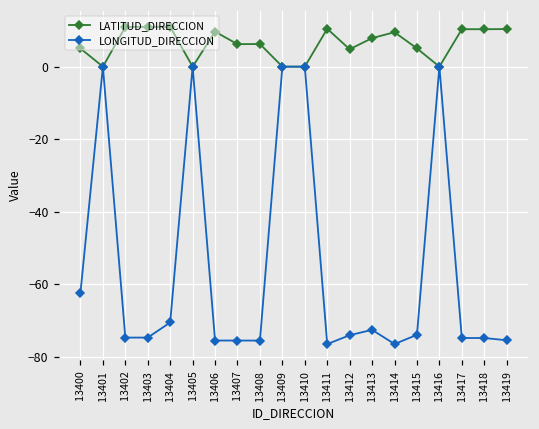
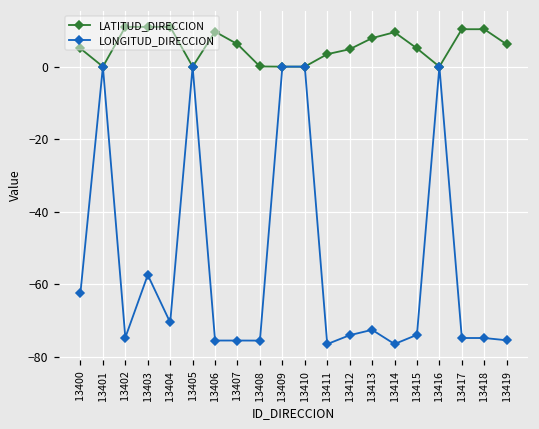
LONGITUD_DIRECCION, 13403: -75 -> -57
LATITUD_DIRECCION, 13408: 6 -> 0
LATITUD_DIRECCION, 13411: 10 -> 3
LATITUD_DIRECCION, 13419: 10 -> 6
